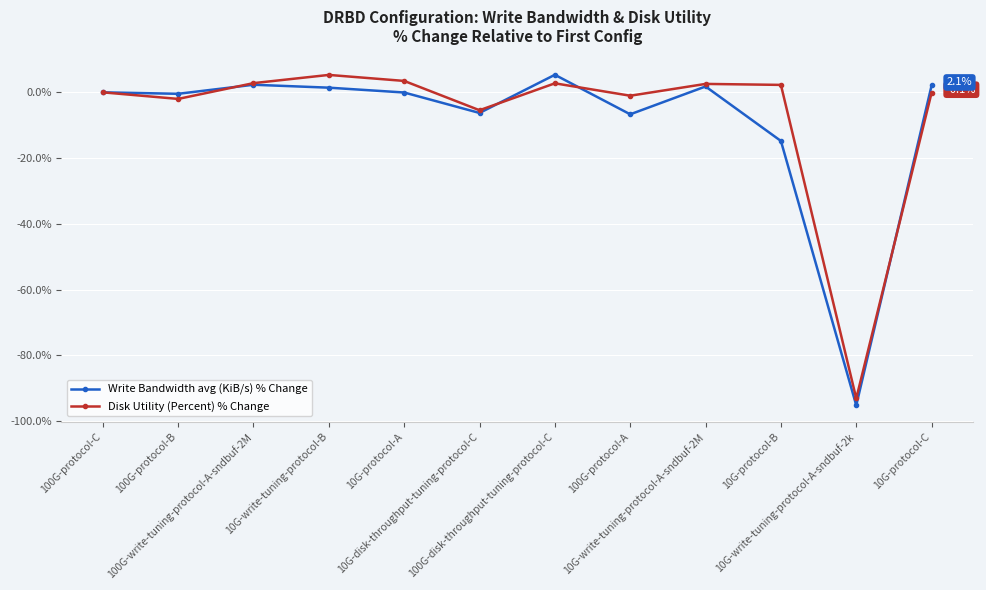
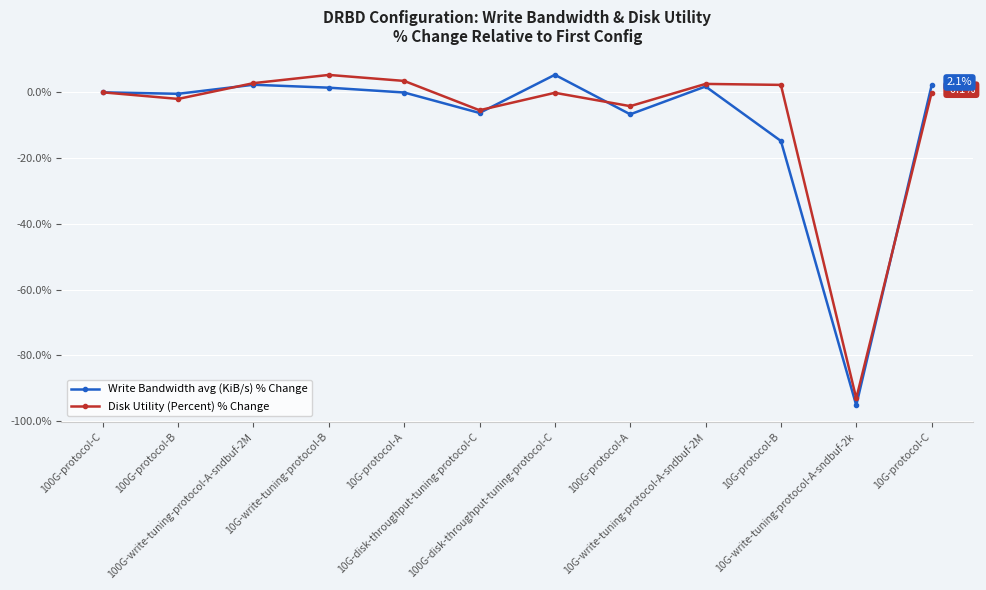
Disk Utility (Percent) % Change, 100G-disk-throughput-tuning-protocol-C: 3% -> 0%
Disk Utility (Percent) % Change, 100G-protocol-A: -1% -> -4%
